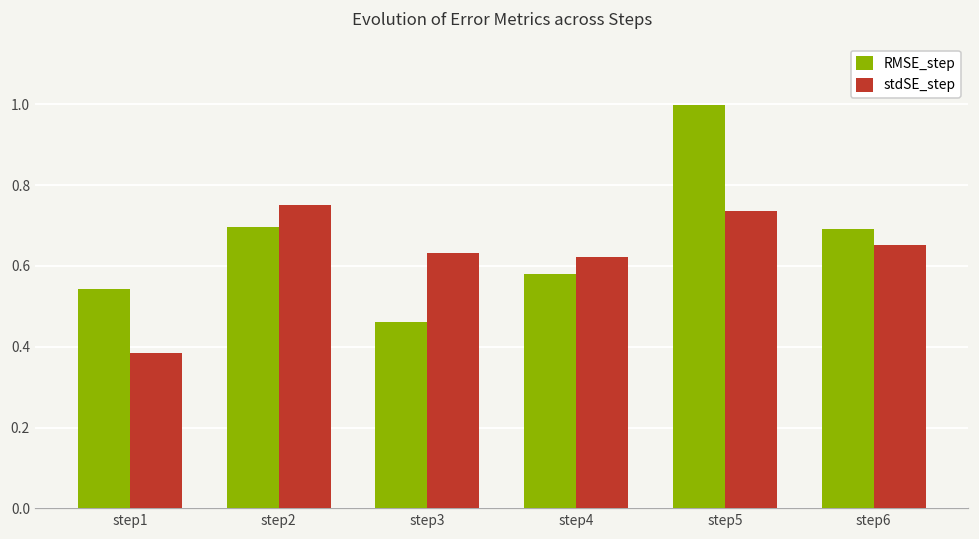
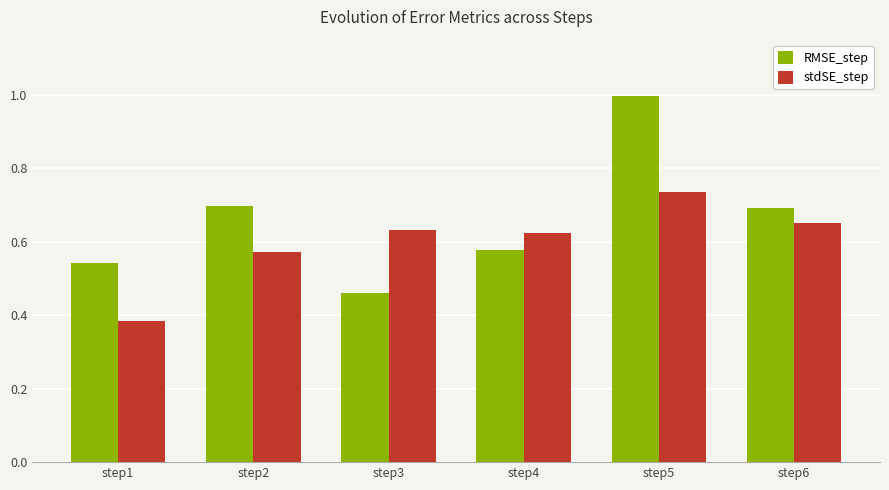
stdSE_step, step2: 0.75 -> 0.57
